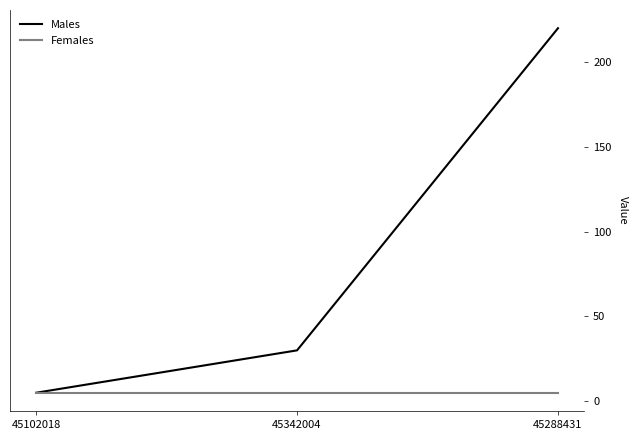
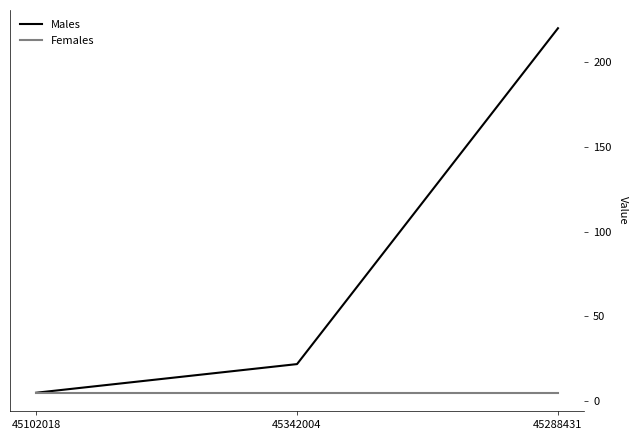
Males, 45342004: 30 -> 22
